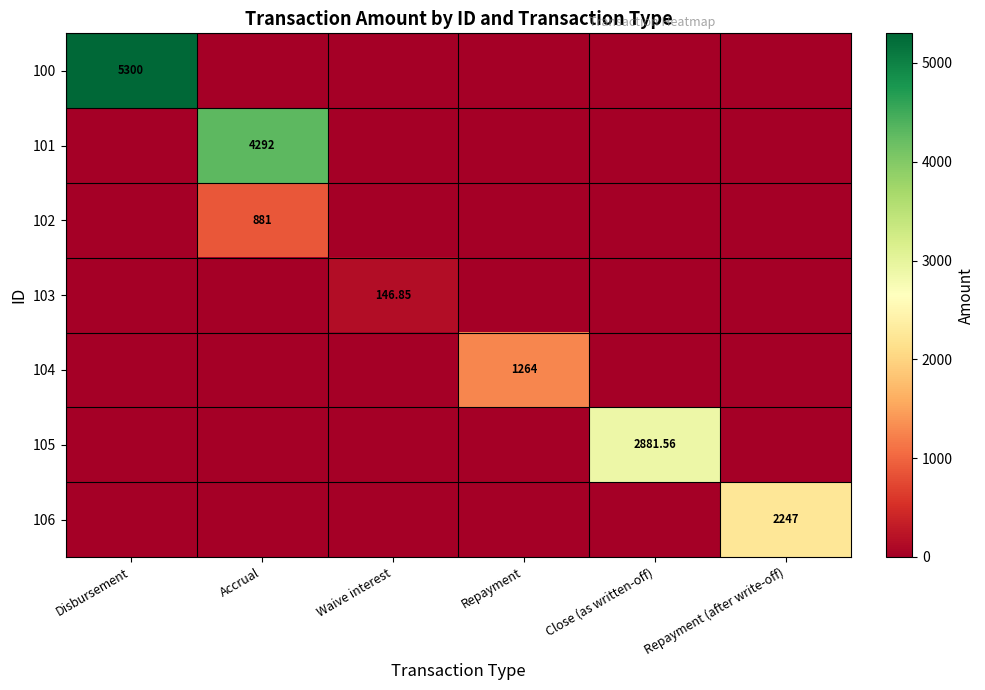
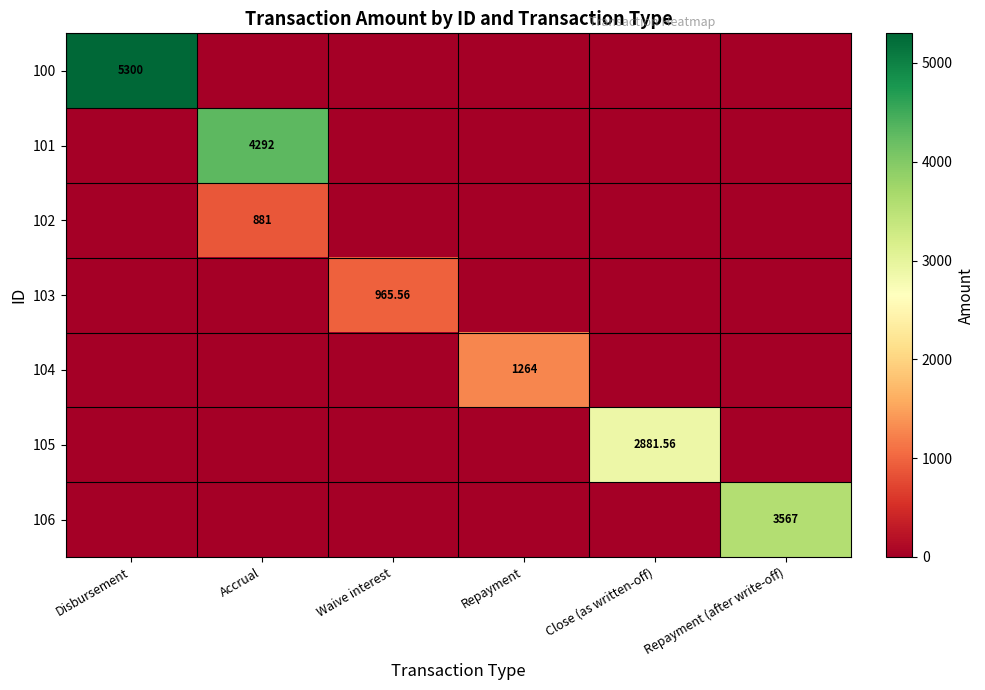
103, Waive interest: 146.85 -> 965.56
106, Repayment (after write-off): 2247 -> 3567
